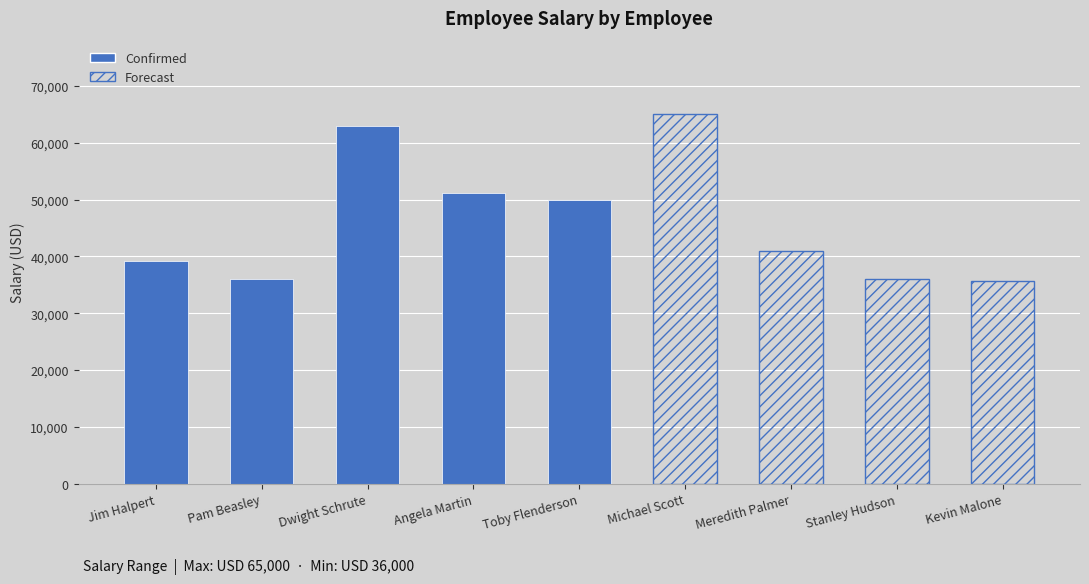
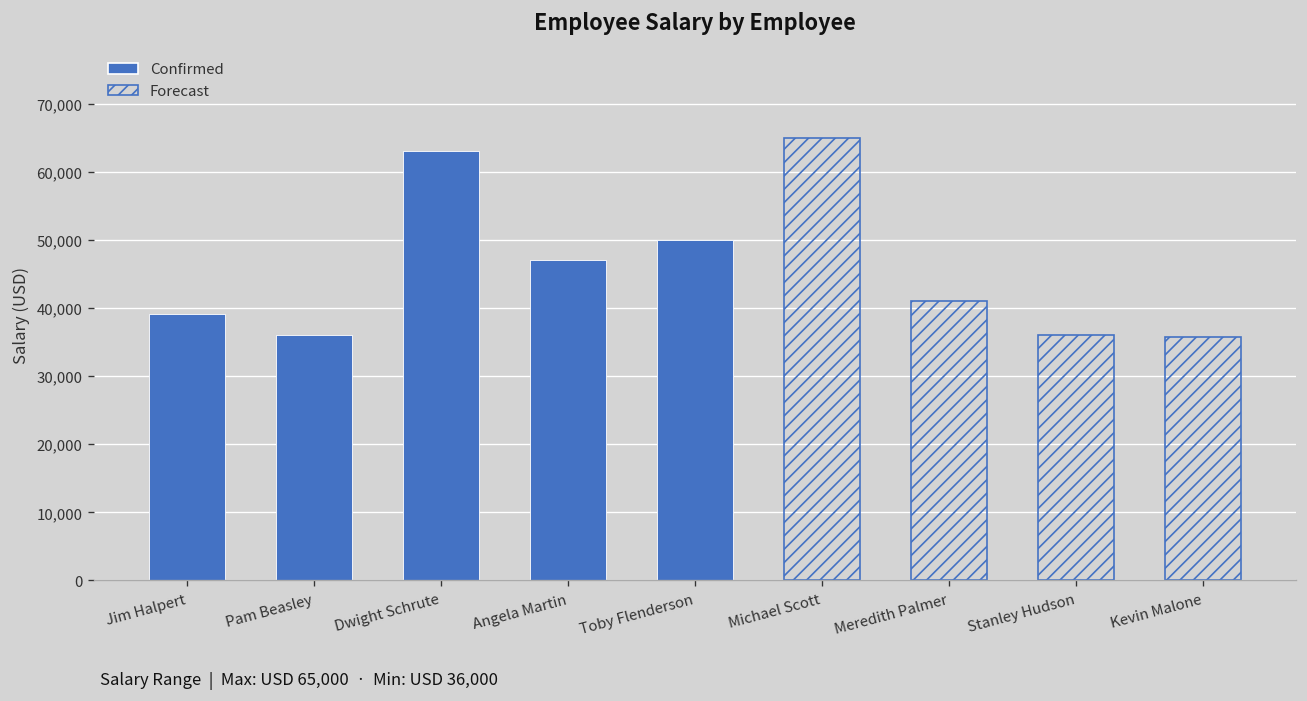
Confirmed, Angela Martin: 51,000 -> 47,000
